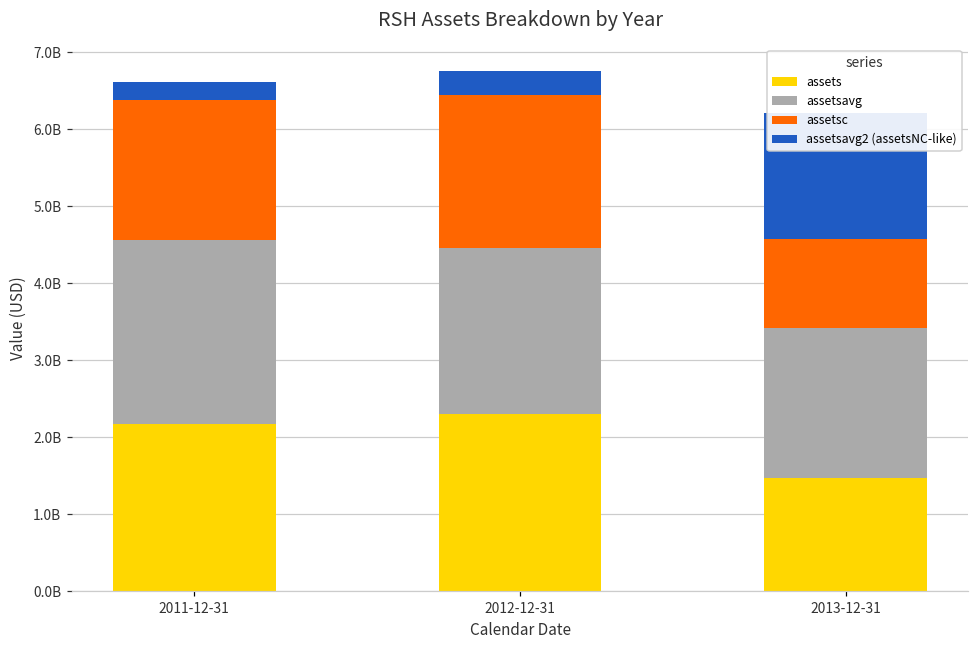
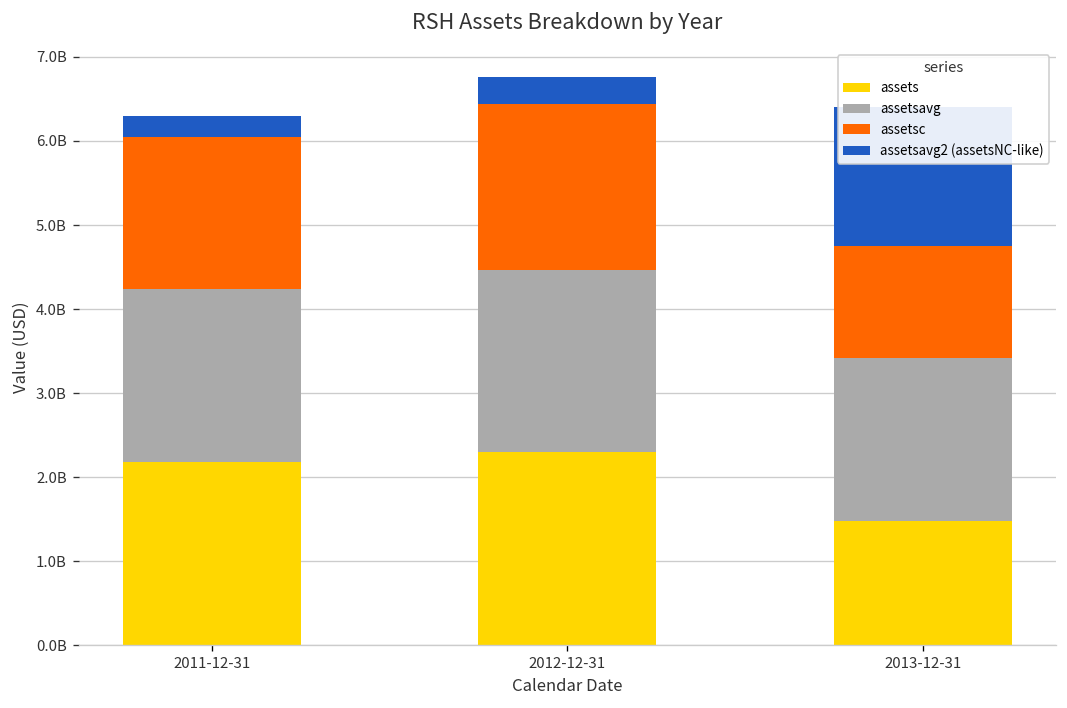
assetsavg, 2011-12-31: 2400000000 -> 2100000000
assetsc, 2013-12-31: 1200000000 -> 1300000000
